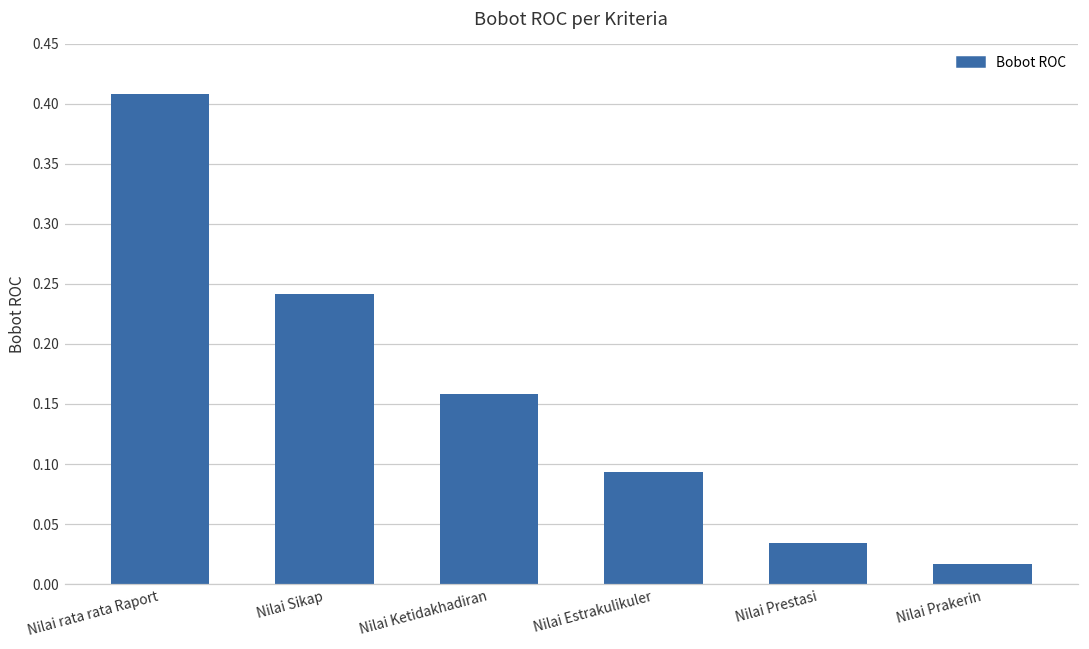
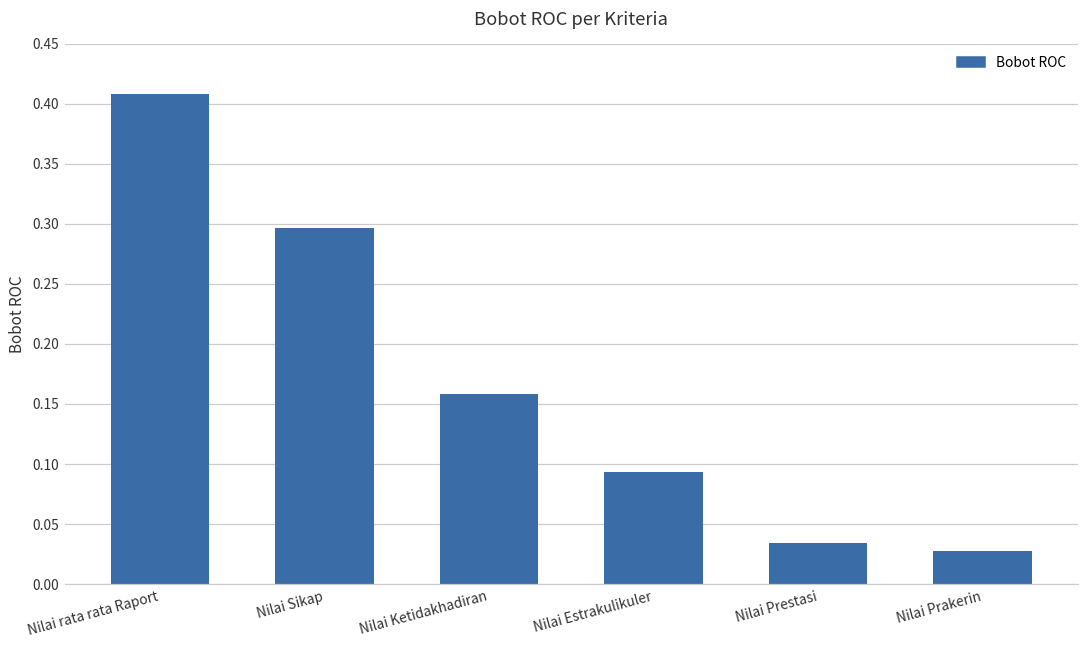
Nilai Sikap: 0.242 -> 0.296
Nilai Prakerin: 0.017 -> 0.028
